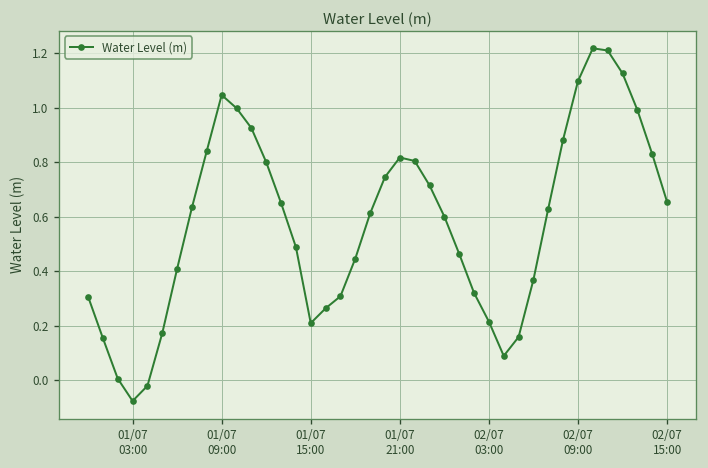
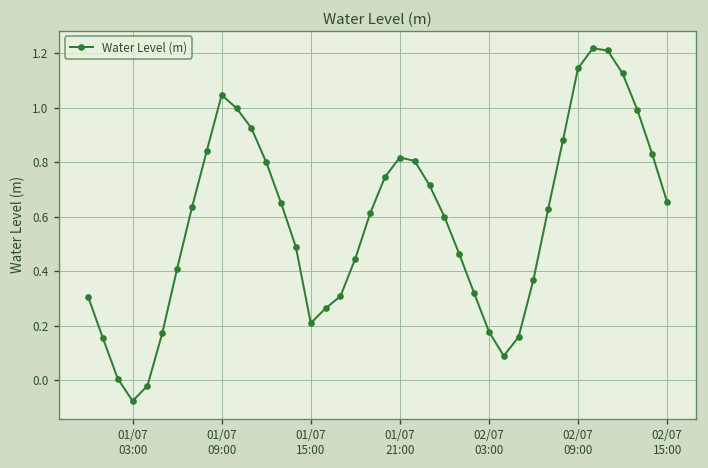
02/07 03:00: 0.22 -> 0.18
02/07 09:00: 1.10 -> 1.14
